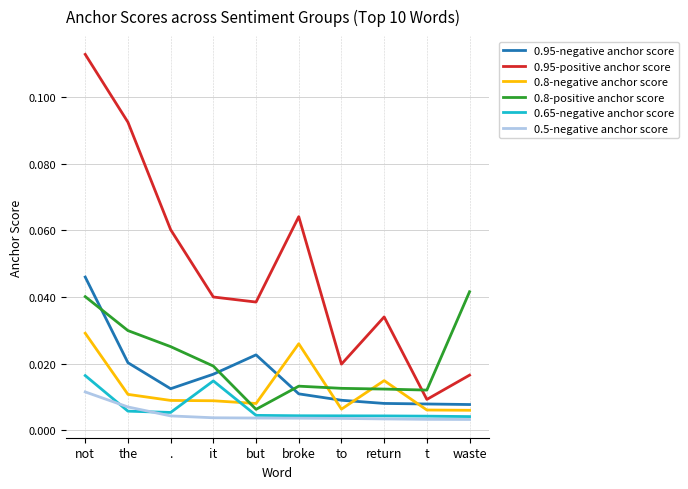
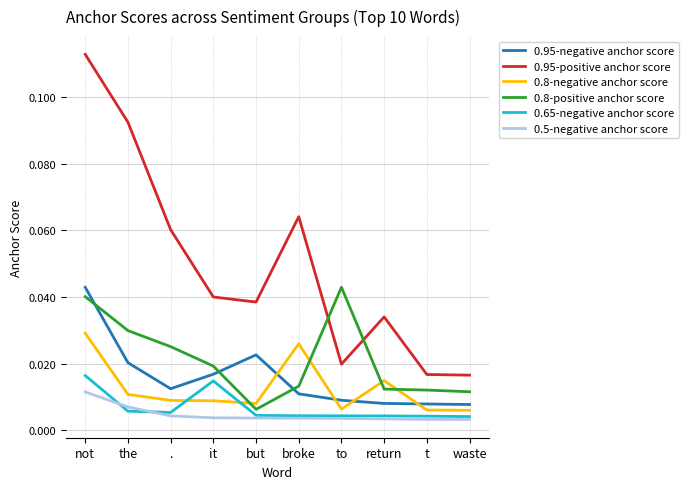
0.95-negative anchor score, not: 0.046 -> 0.043
0.8-positive anchor score, to: 0.013 -> 0.043
0.95-positive anchor score, t: 0.009 -> 0.017
0.8-positive anchor score, waste: 0.042 -> 0.012
